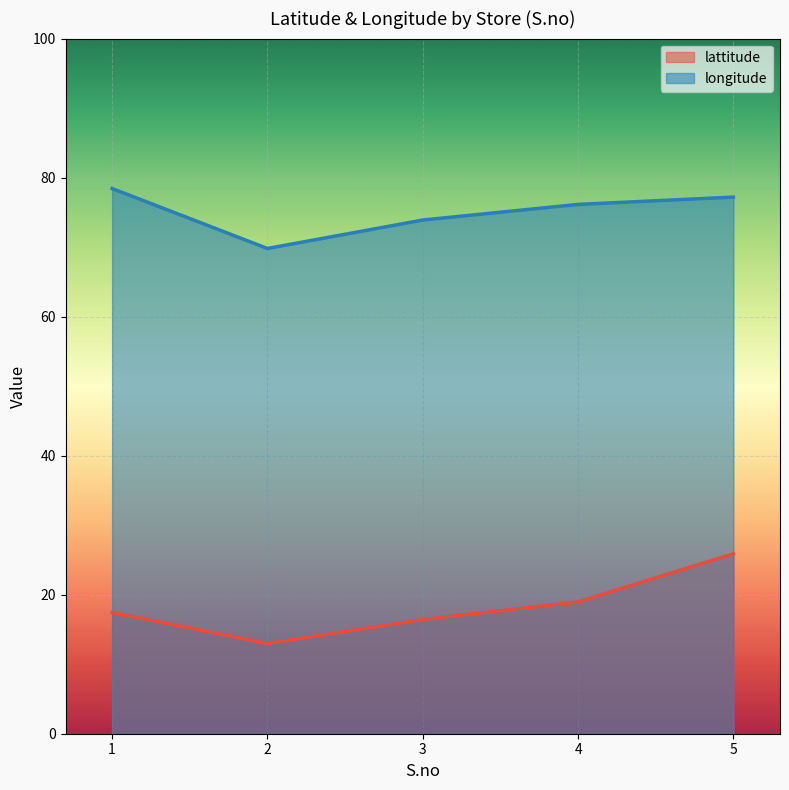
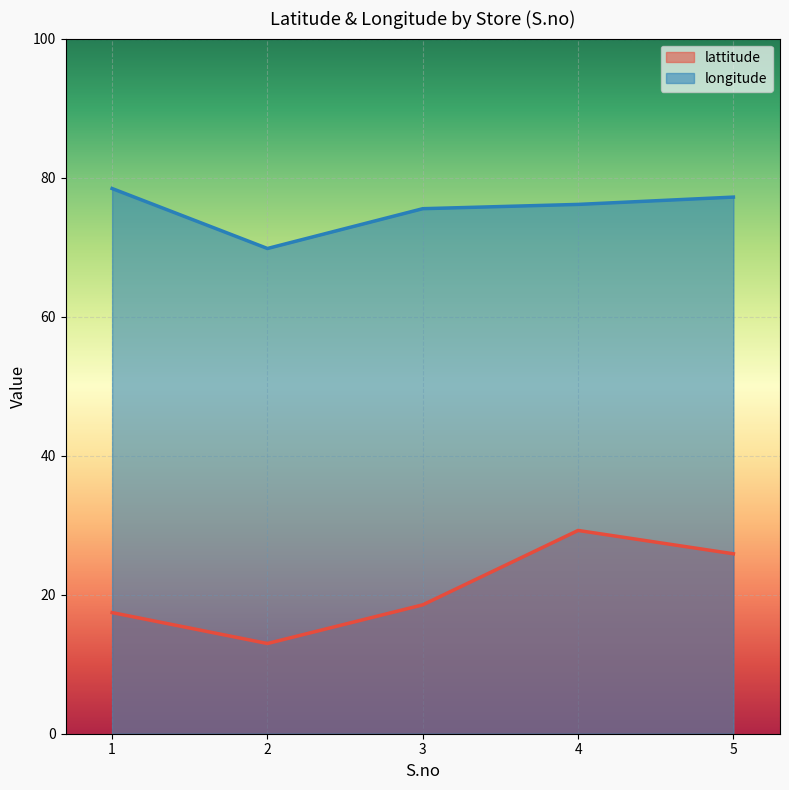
lattitude, 3: 16 -> 19
longitude, 3: 74 -> 76
lattitude, 4: 19 -> 29
